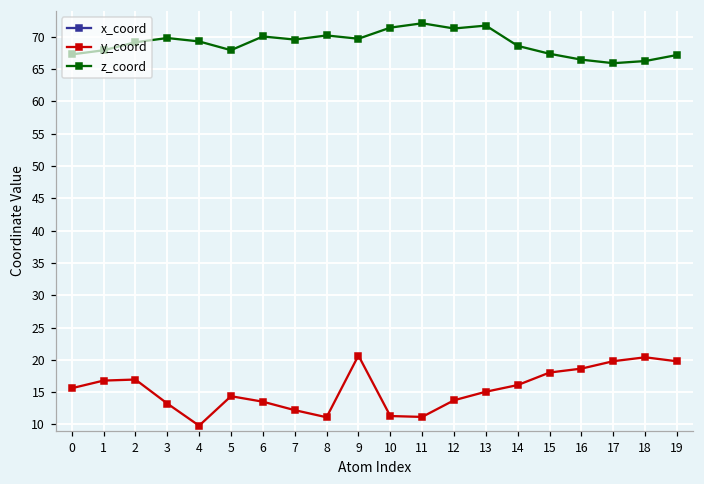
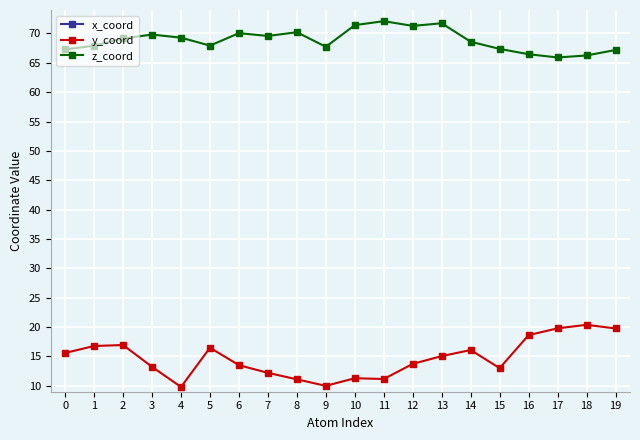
y_coord, 5: 14 -> 16
y_coord, 9: 21 -> 10
z_coord, 9: 70 -> 68
y_coord, 15: 18 -> 13
